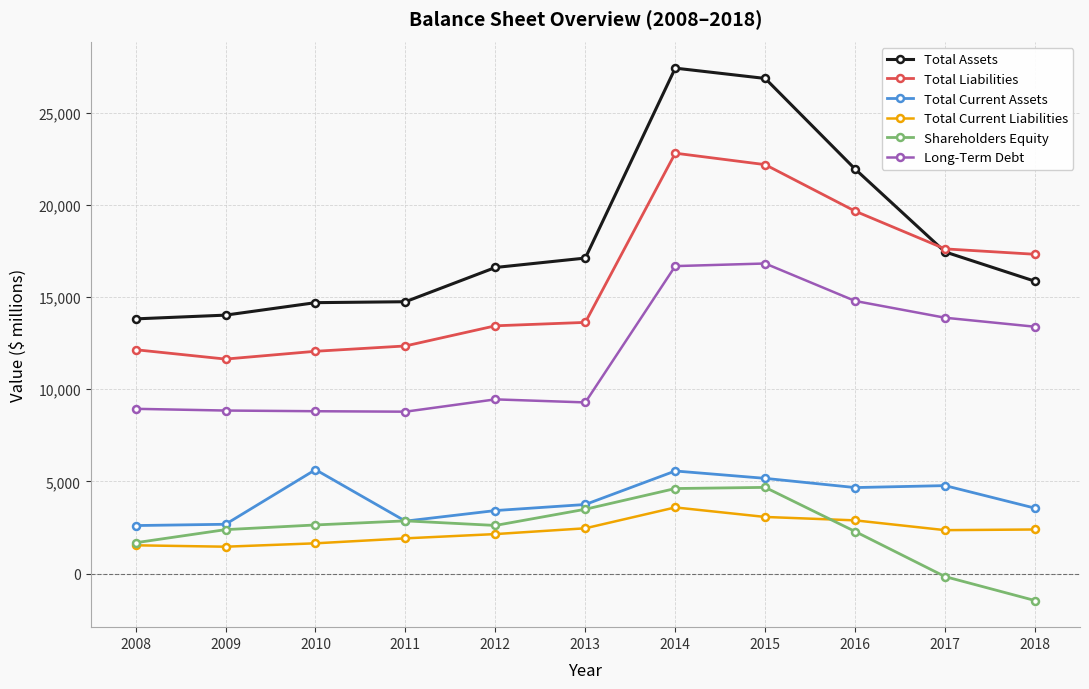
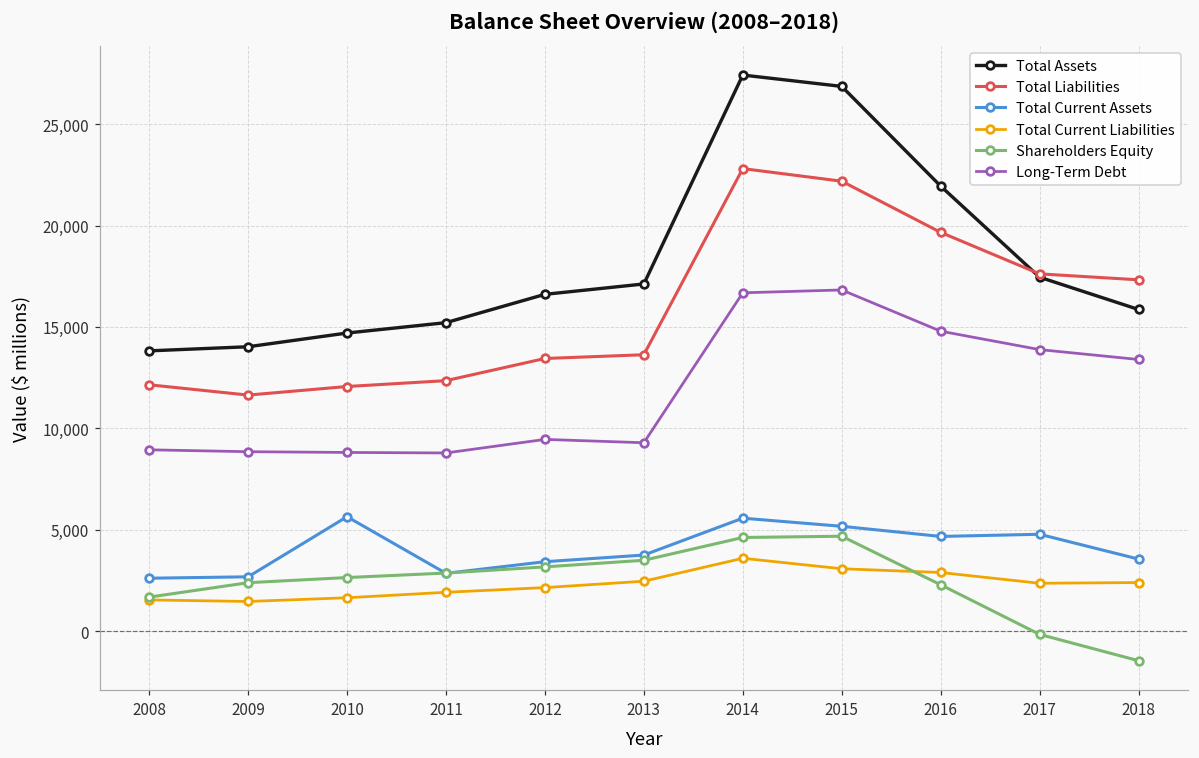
Total Assets, 2011: 14,700 -> 15,200
Shareholders Equity, 2012: 2,600 -> 3,200
